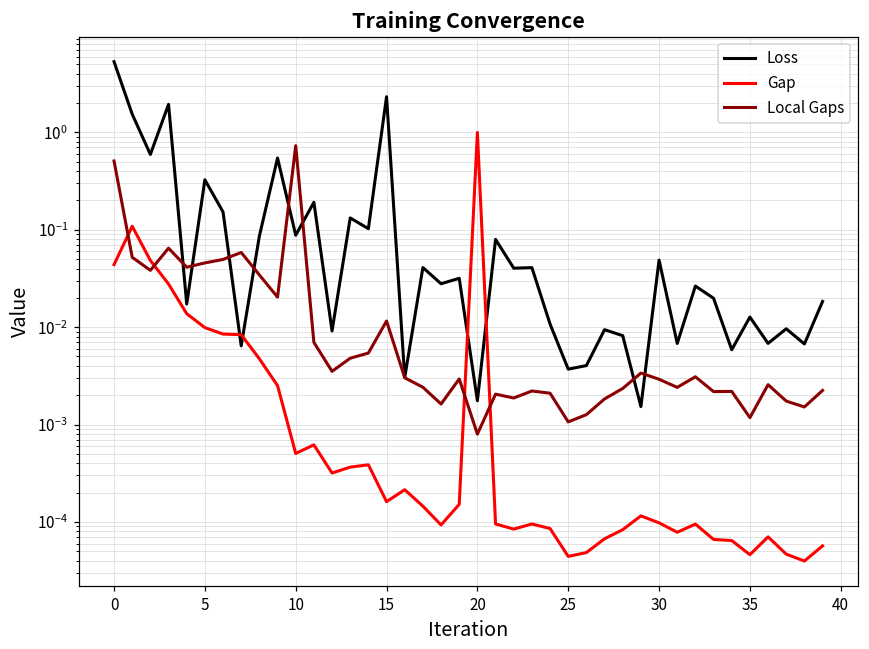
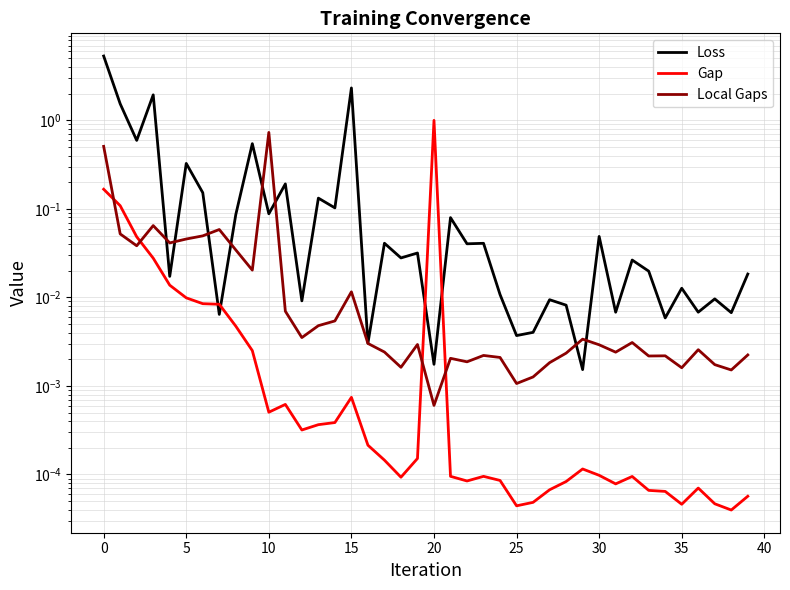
Gap, 0: 0.04 -> 0.17
Gap, 15: 0.00016 -> 0.0007
Local Gaps, 20: 0.0008 -> 0.0006
Local Gaps, 35: 0.0012 -> 0.0016
